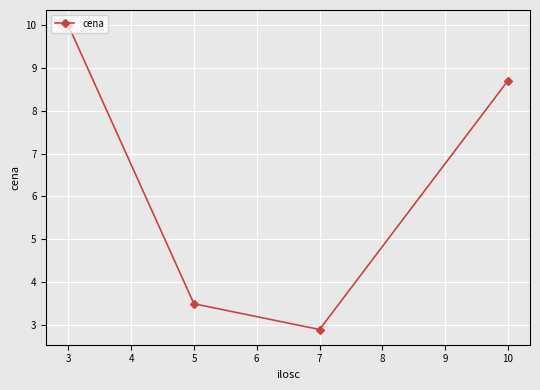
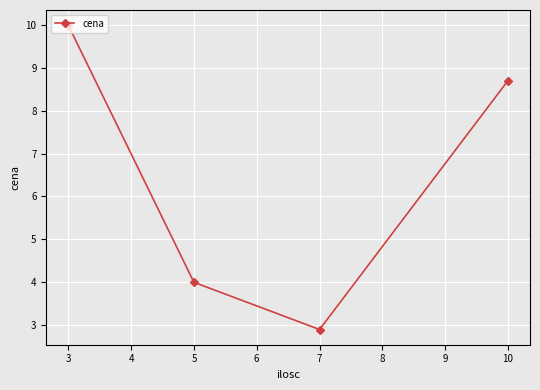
5: 3.5 -> 4.0
